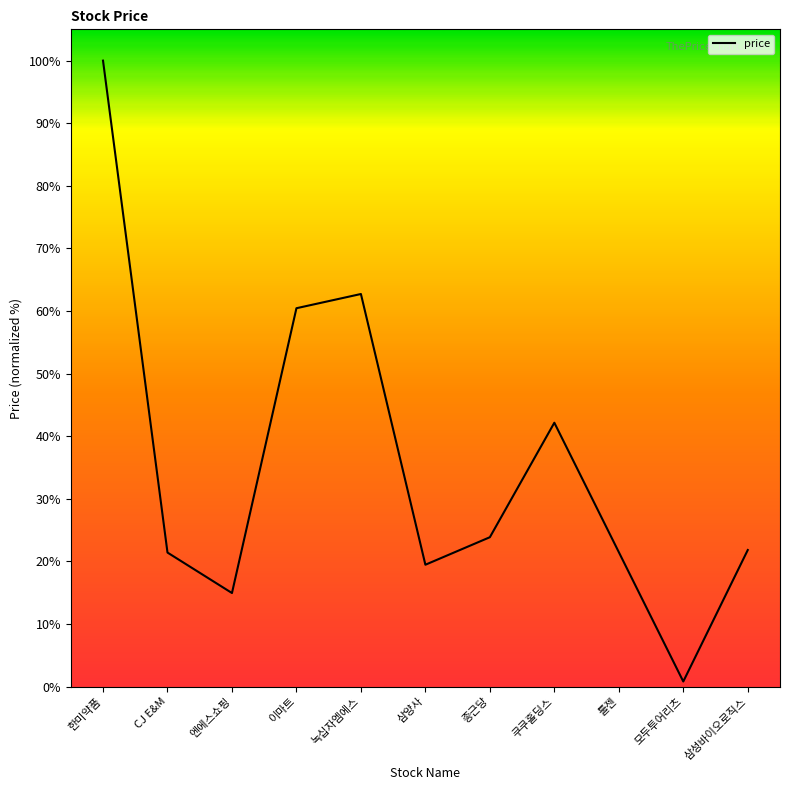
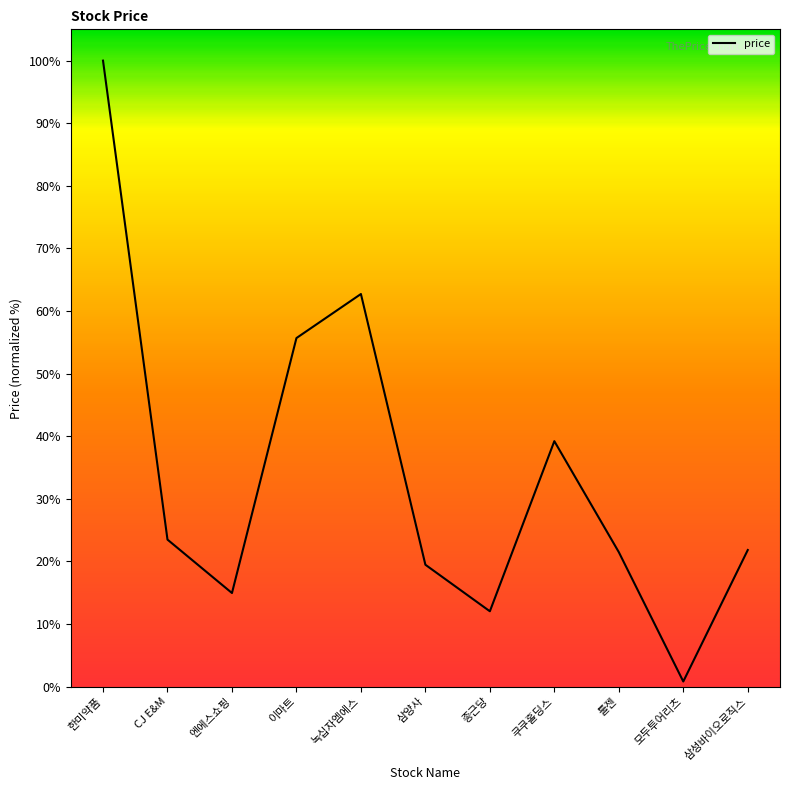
CJ E&M: 21% -> 23%
이마트: 60% -> 56%
종근당: 24% -> 12%
쿠쿠홀딩스: 42% -> 39%
